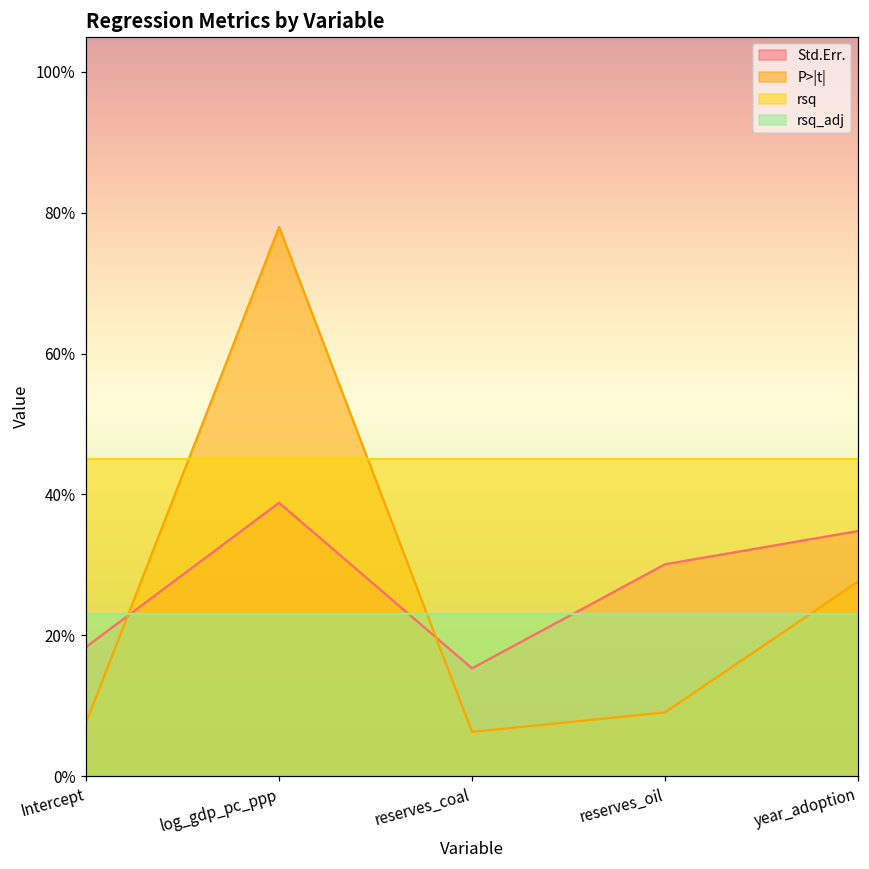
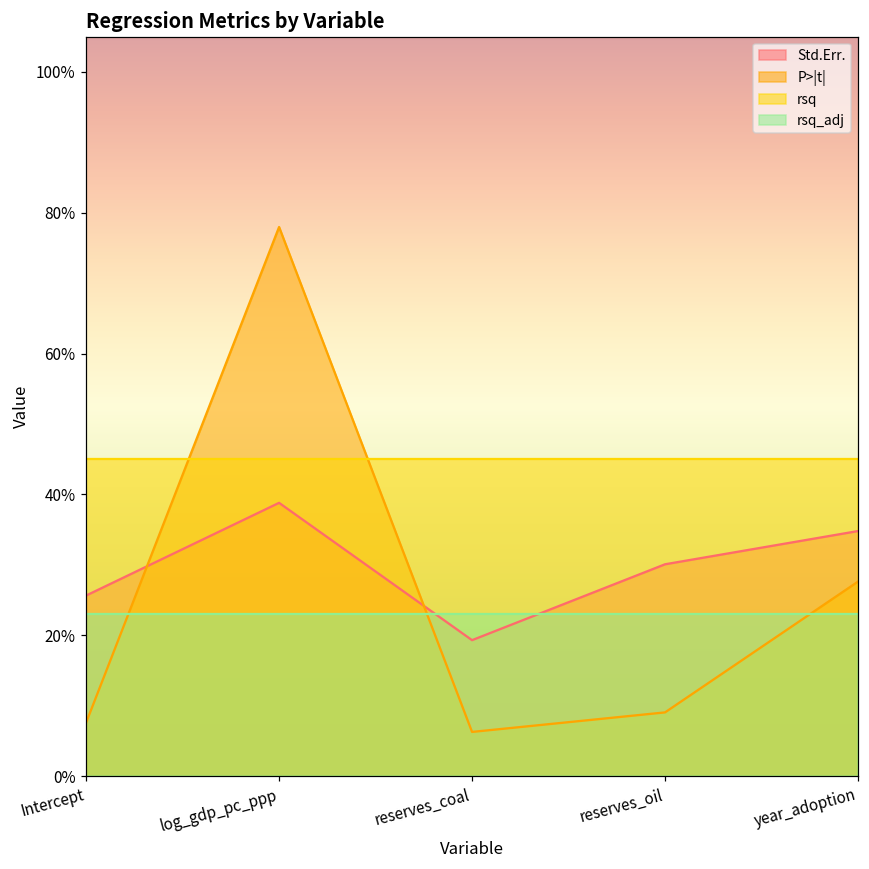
Std.Err., Intercept: 18% -> 26%
Std.Err., reserves_coal: 15% -> 19%
